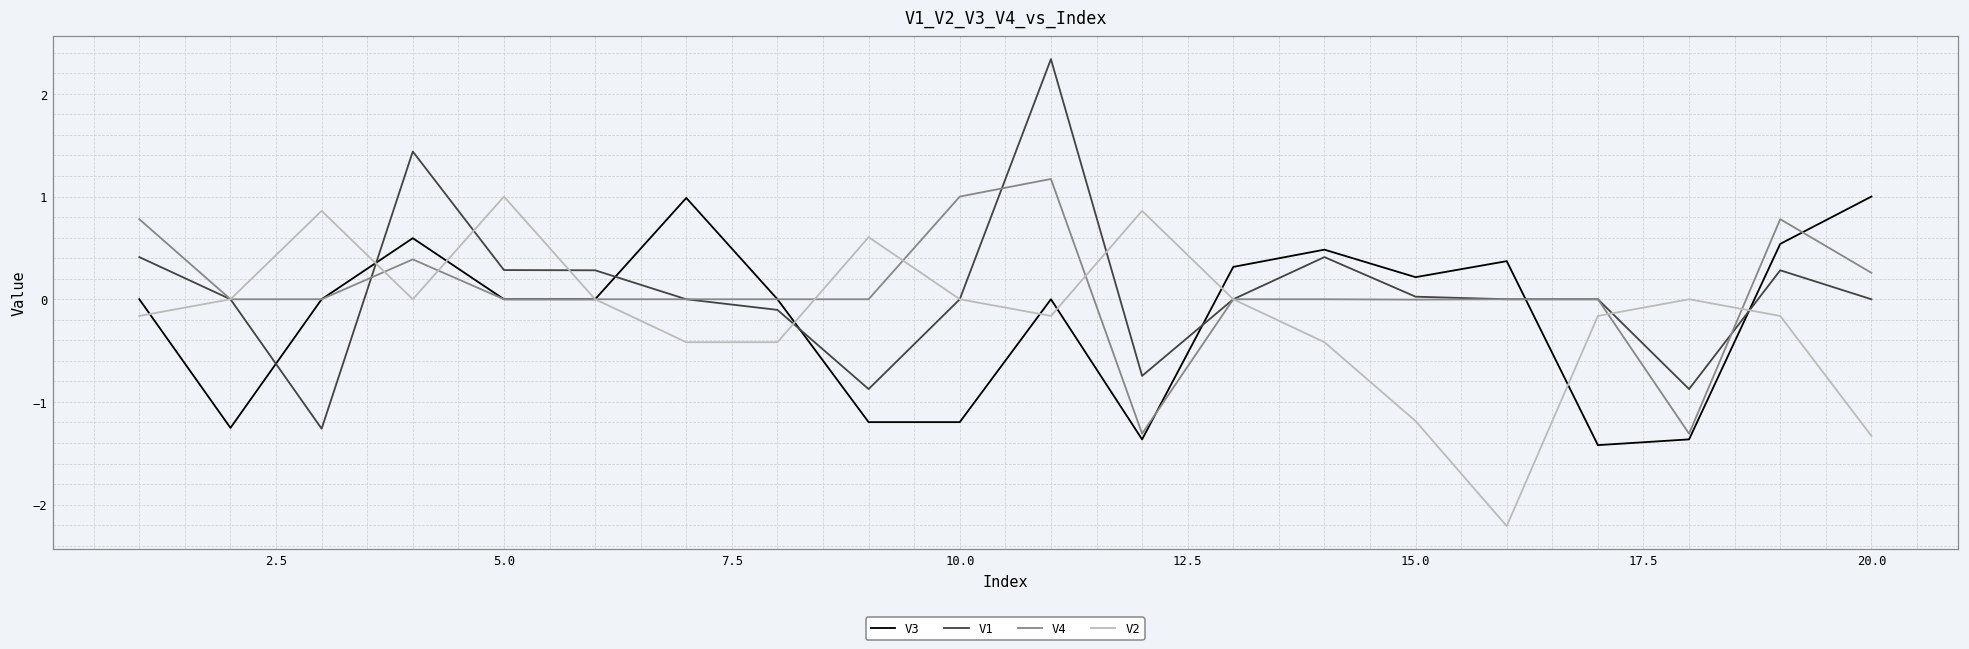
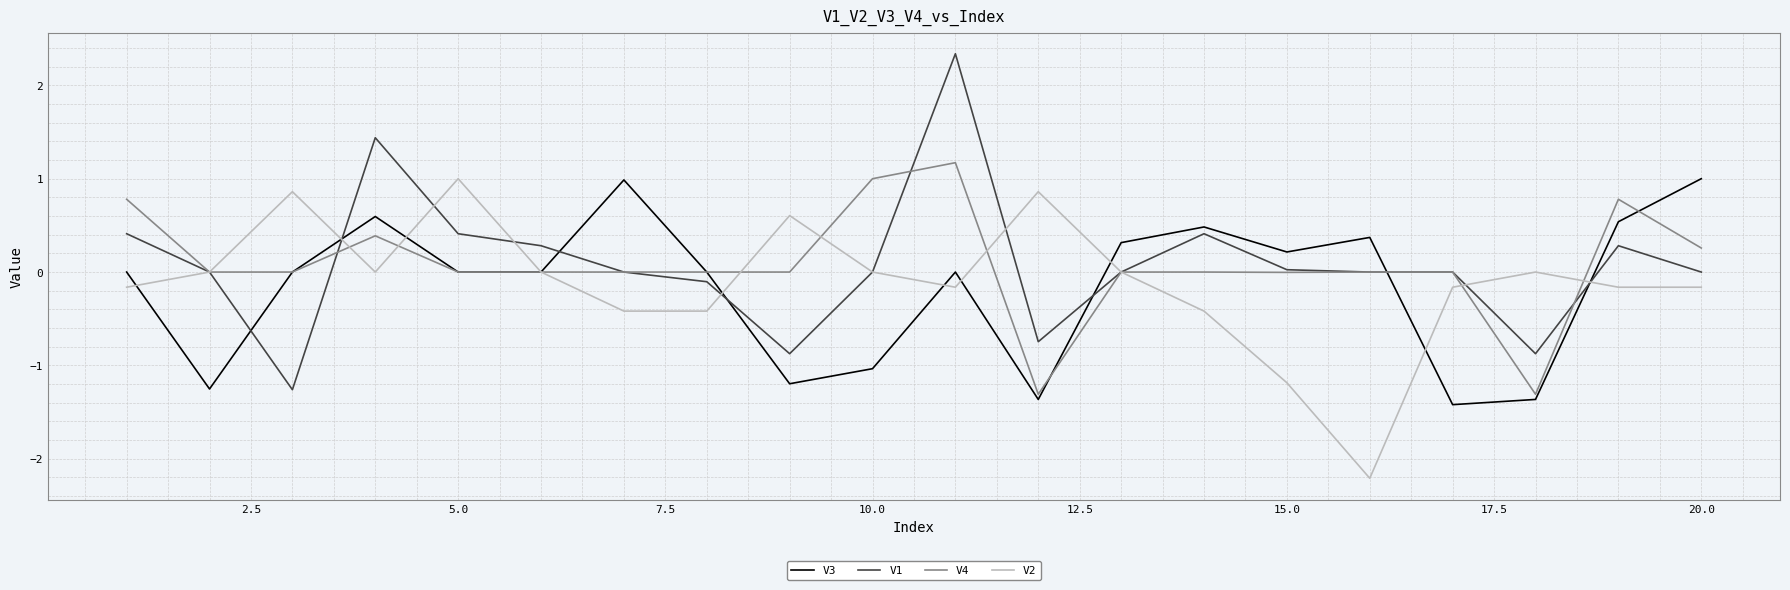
V1, 5.0: 0.3 -> 0.4
V3, 10.0: -1.2 -> -1.0
V2, 20.0: -1.3 -> -0.2
